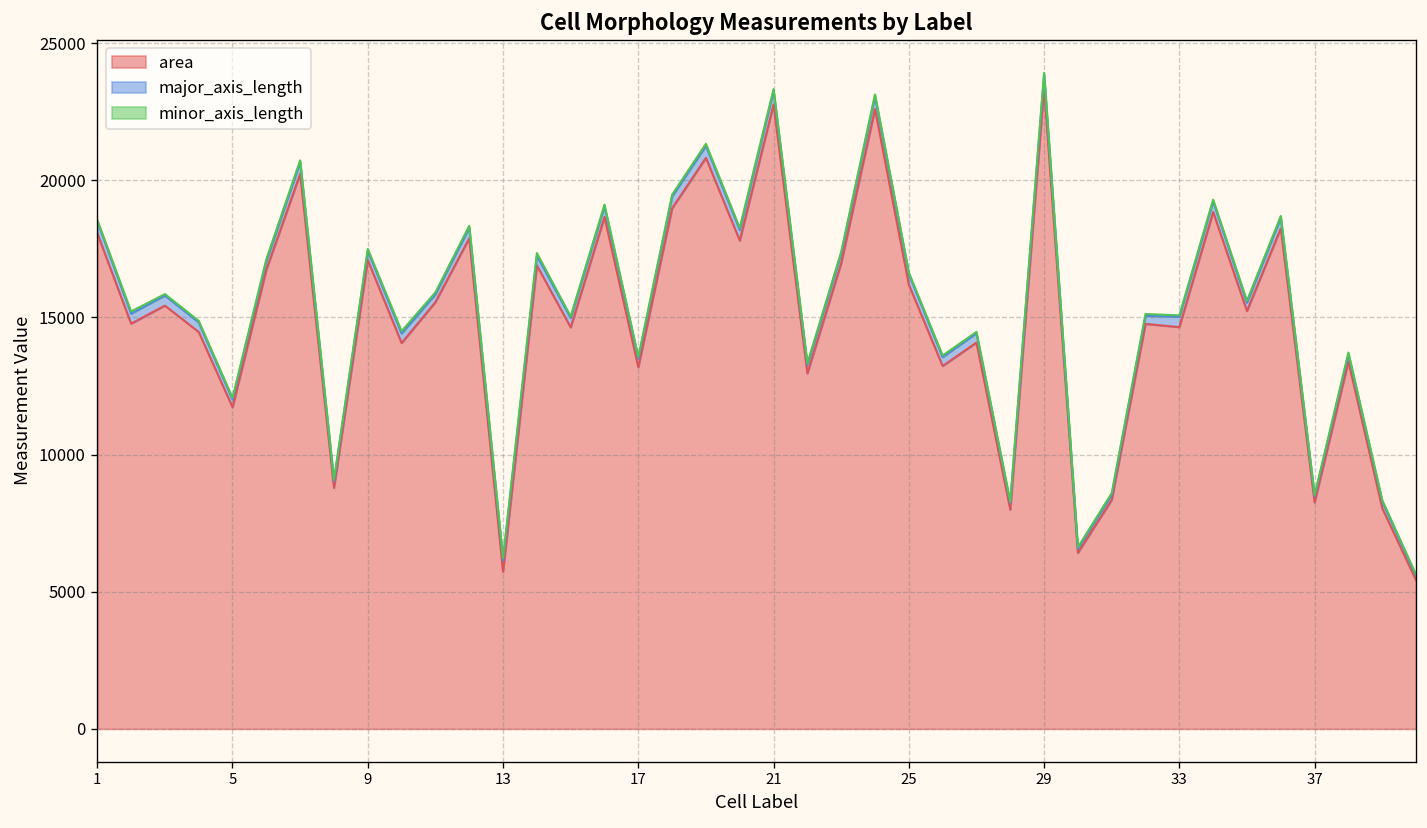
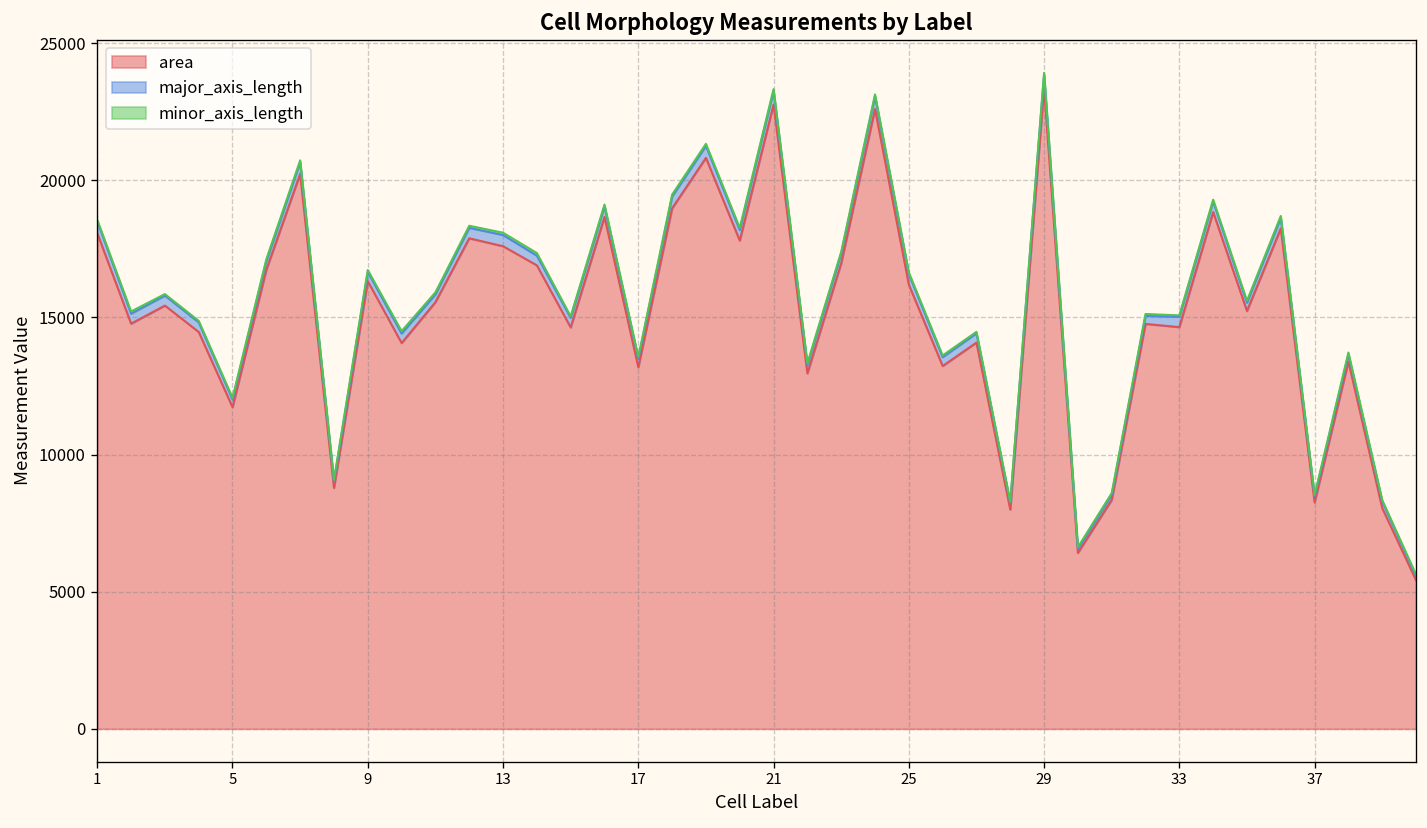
area, 9: 17100 -> 16300
area, 13: 5700 -> 17600
